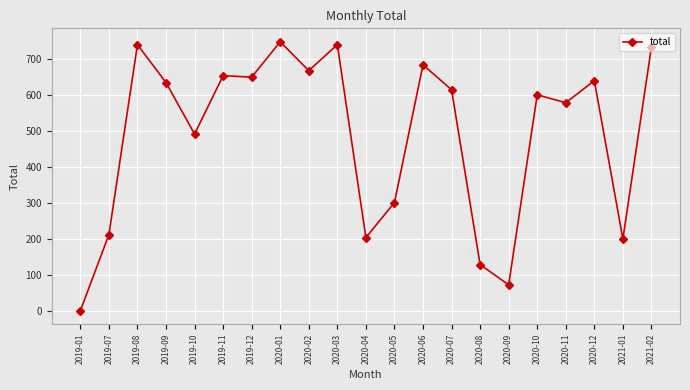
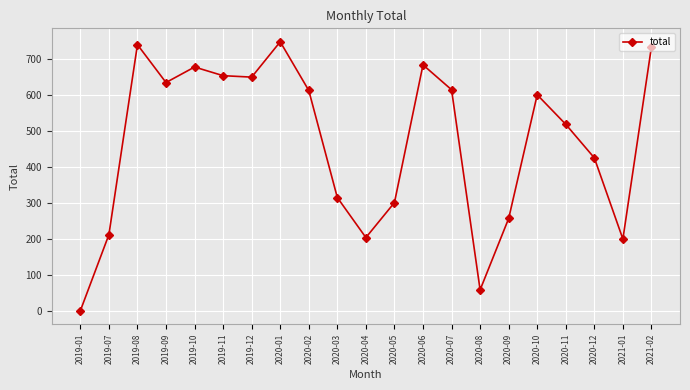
2019-10: 490 -> 680
2020-02: 670 -> 610
2020-03: 740 -> 320
2020-08: 130 -> 60
2020-09: 70 -> 260
2020-11: 580 -> 520
2020-12: 640 -> 430
